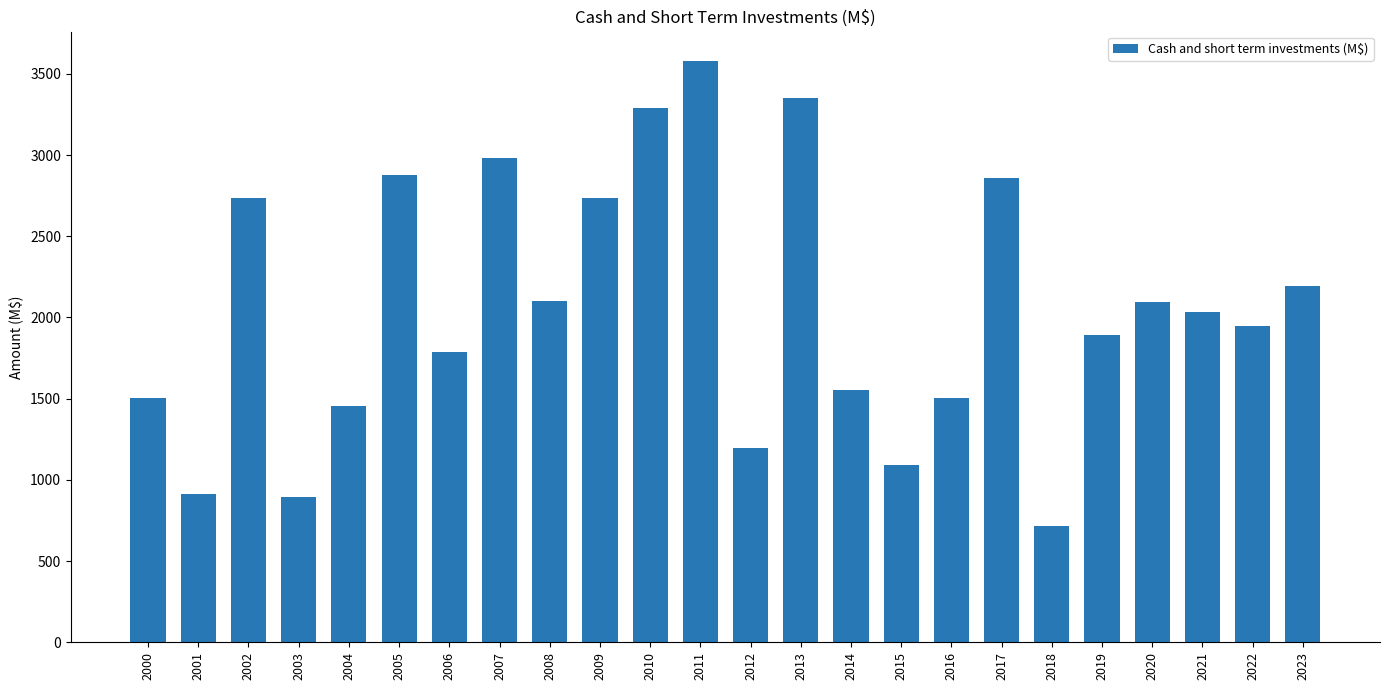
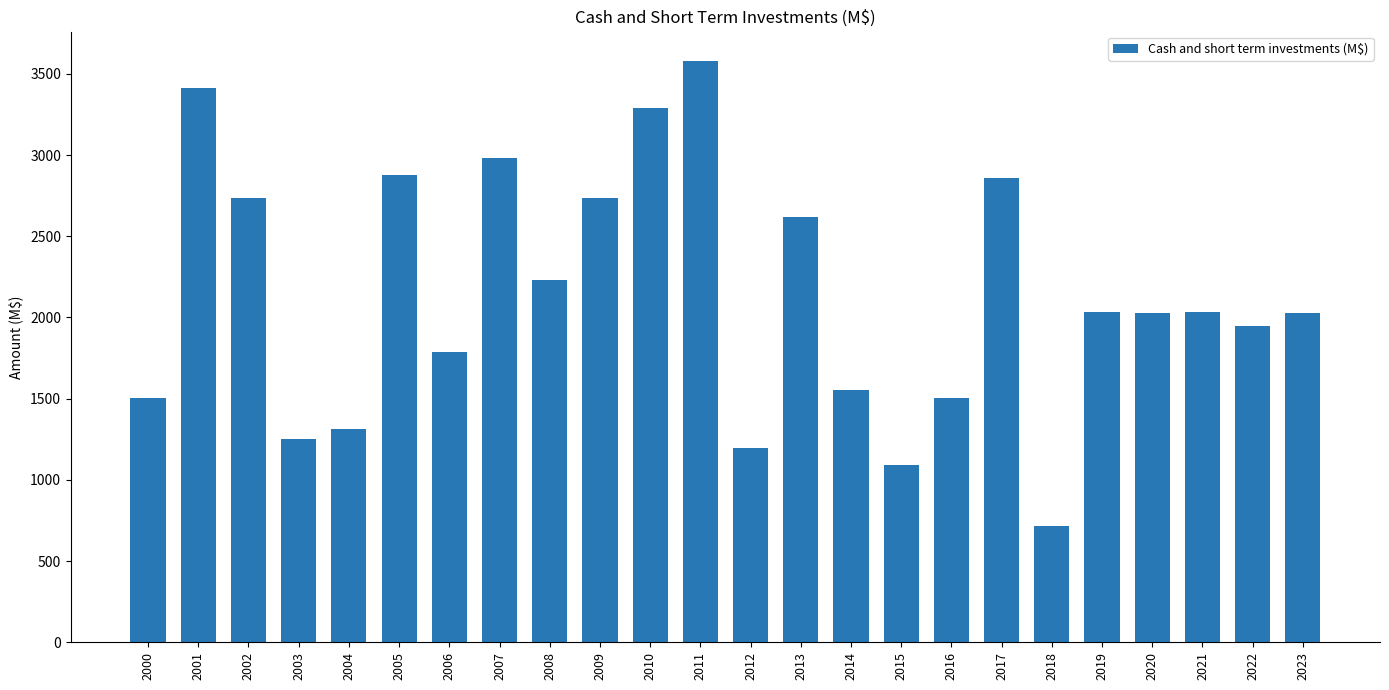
2001: 910 -> 3410
2003: 900 -> 1250
2004: 1460 -> 1310
2008: 2100 -> 2230
2013: 3350 -> 2620
2019: 1890 -> 2030
2020: 2100 -> 2030
2023: 2190 -> 2030
